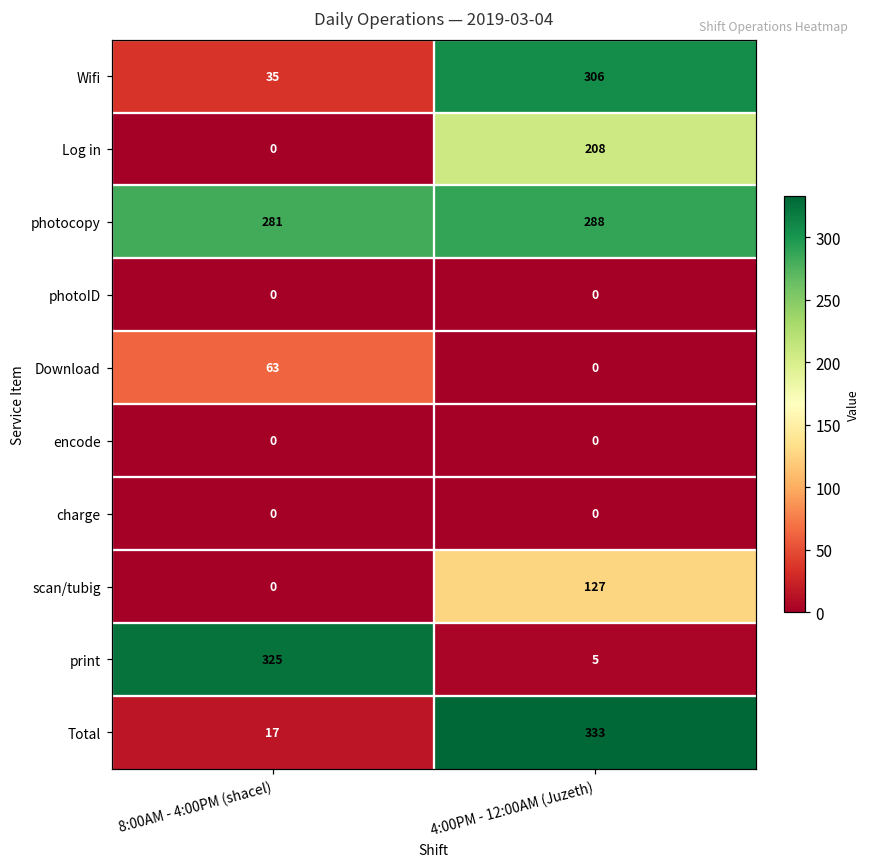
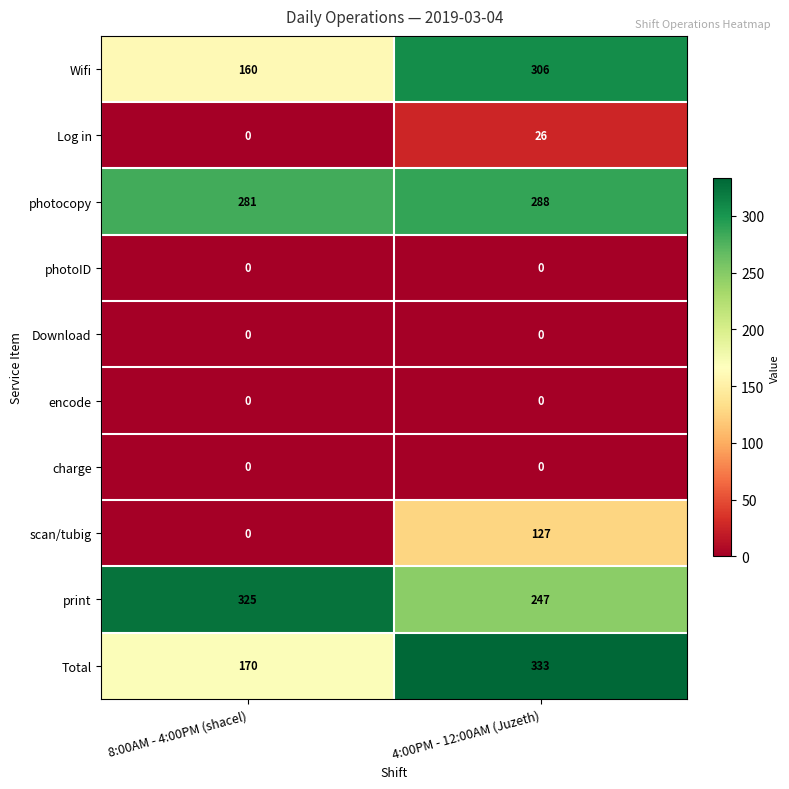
Wifi, 8:00AM - 4:00PM (shacel): 35 -> 160
Log in, 4:00PM - 12:00AM (Juzeth): 208 -> 26
Download, 8:00AM - 4:00PM (shacel): 63 -> 0
print, 4:00PM - 12:00AM (Juzeth): 5 -> 247
Total, 8:00AM - 4:00PM (shacel): 17 -> 170
